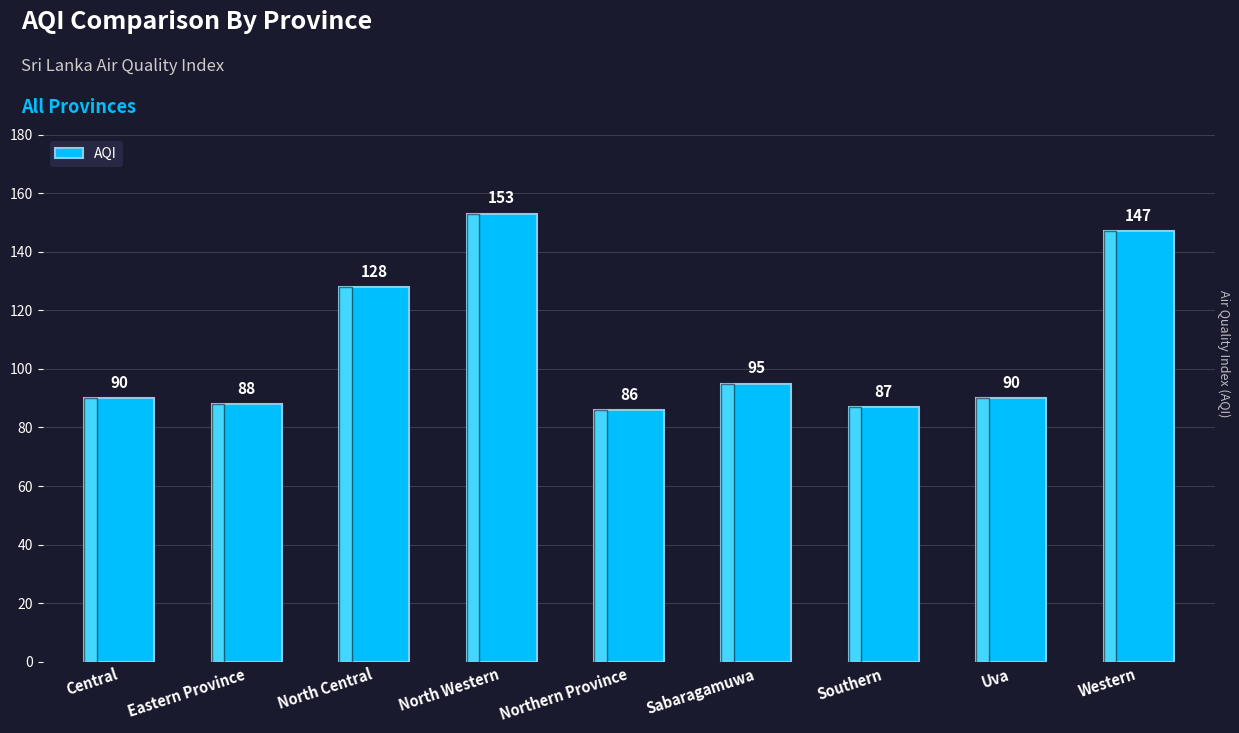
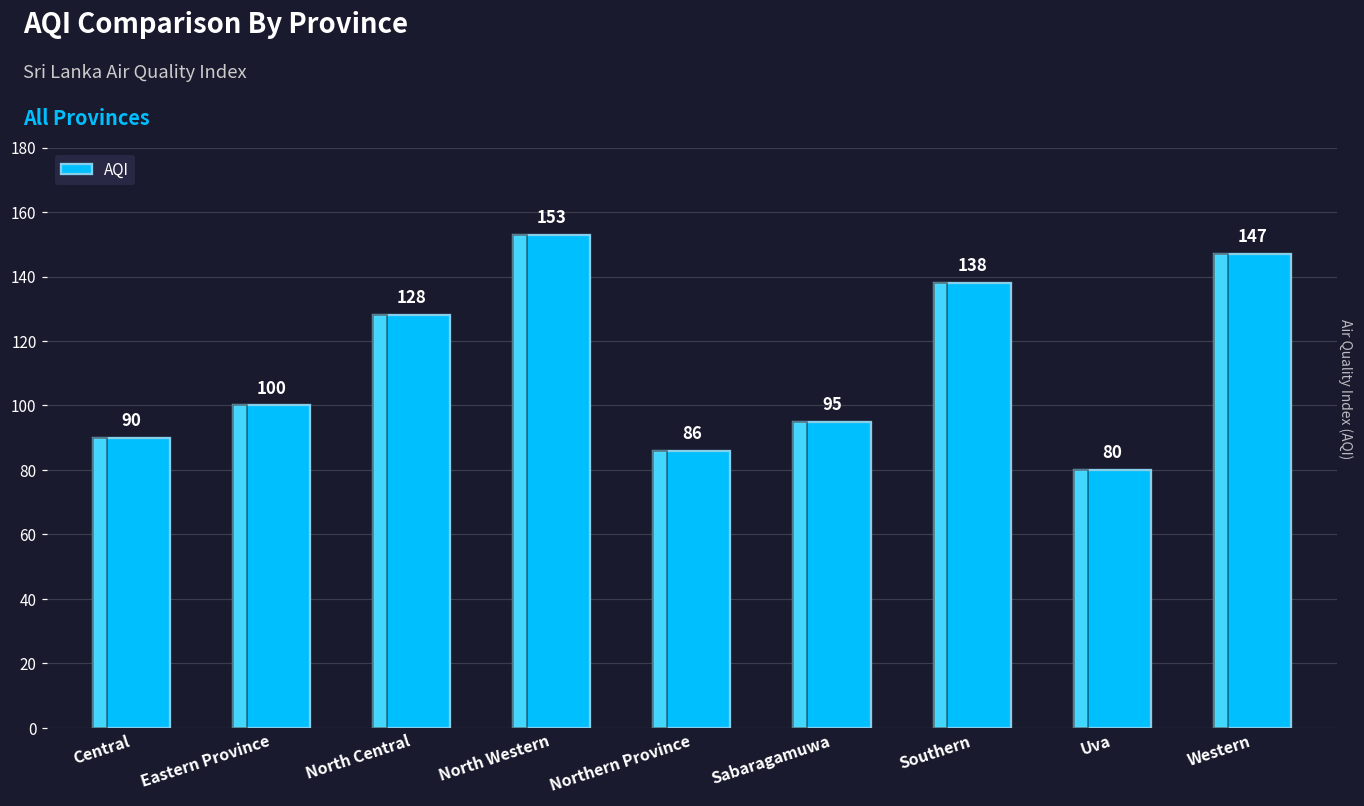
Eastern Province: 88 -> 100
Southern: 87 -> 138
Uva: 90 -> 80
